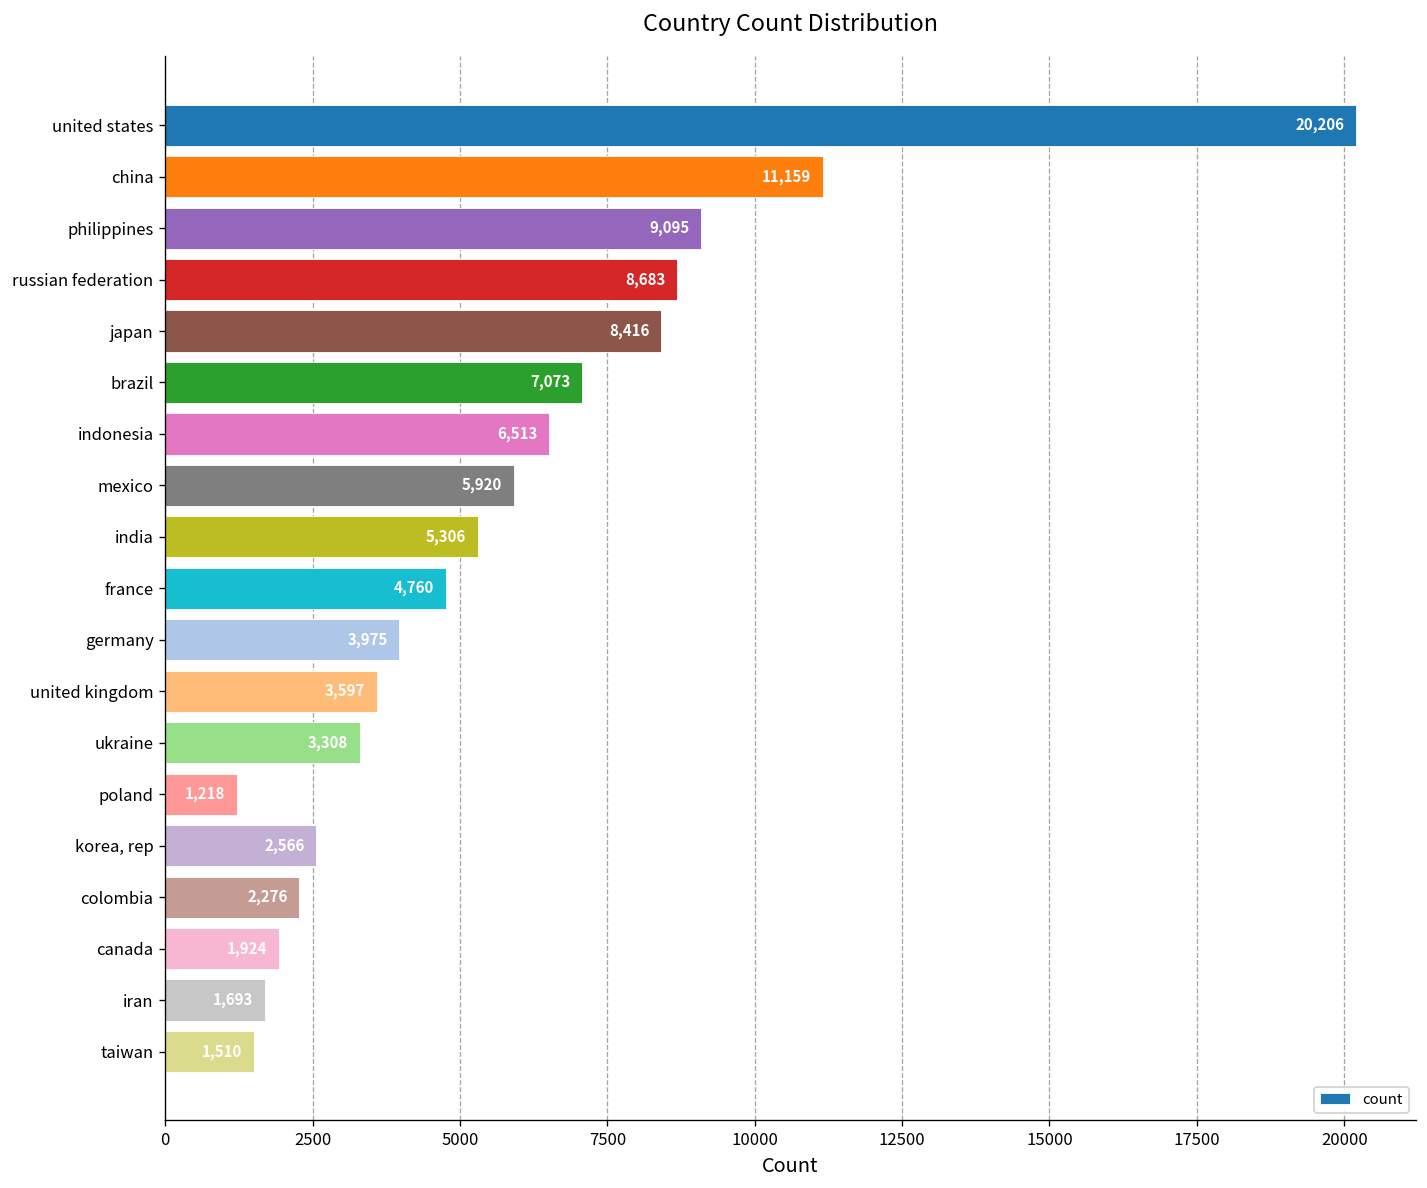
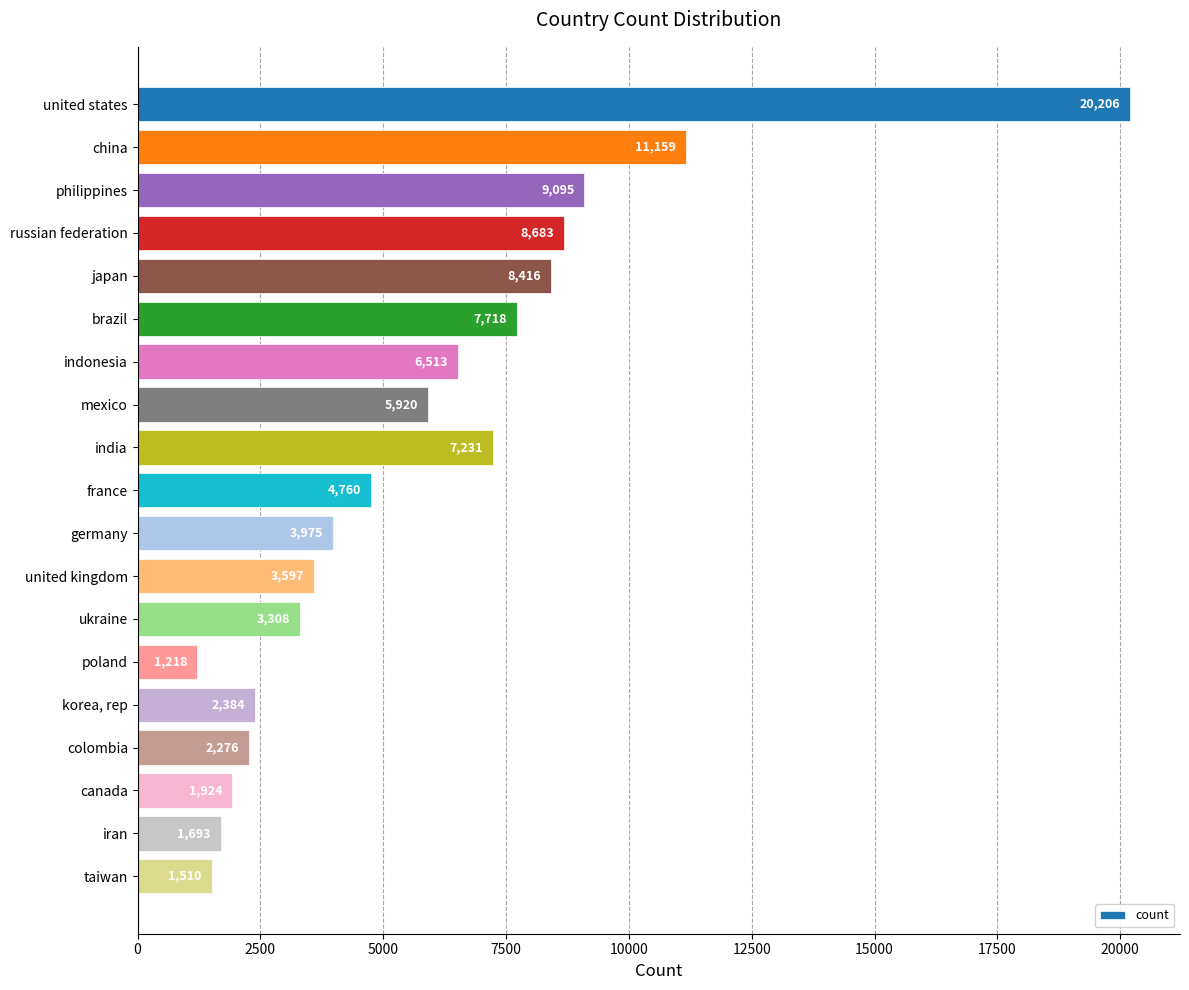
brazil: 7,073 -> 7,718
india: 5,306 -> 7,231
korea, rep: 2,566 -> 2,384
